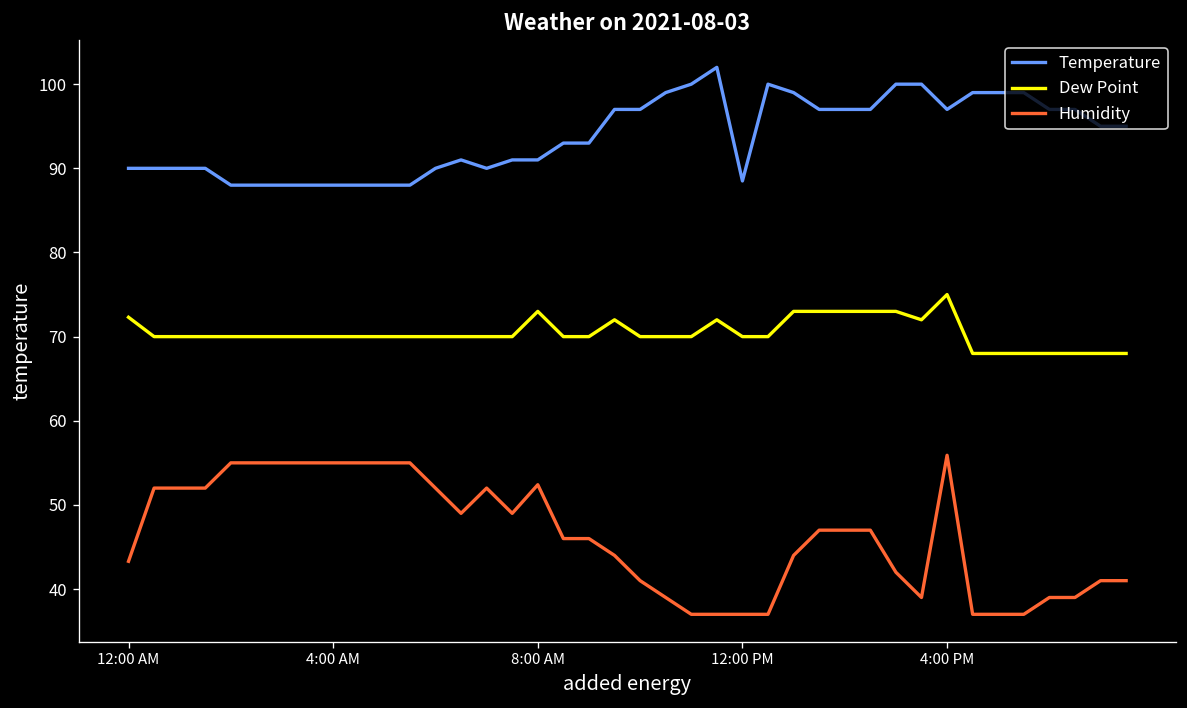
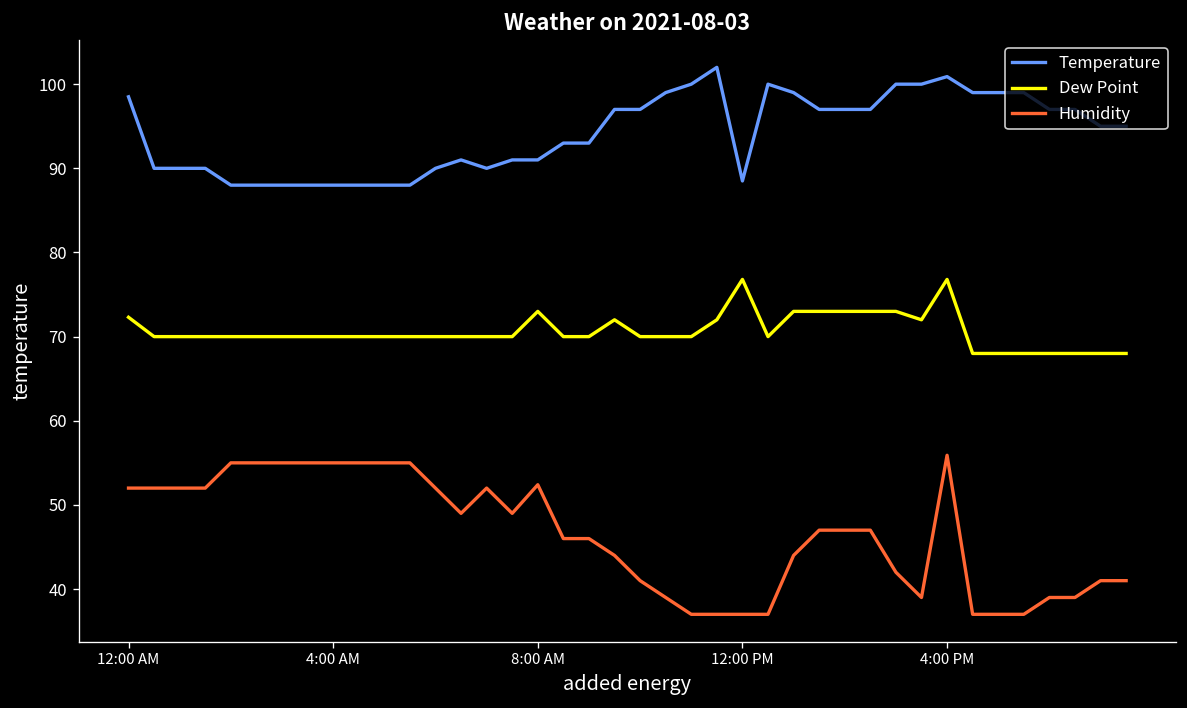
Temperature, 12:00 AM: 90 -> 99
Humidity, 12:00 AM: 43 -> 52
Dew Point, 12:00 PM: 70 -> 77
Temperature, 4:00 PM: 97 -> 101
Dew Point, 4:00 PM: 75 -> 77
